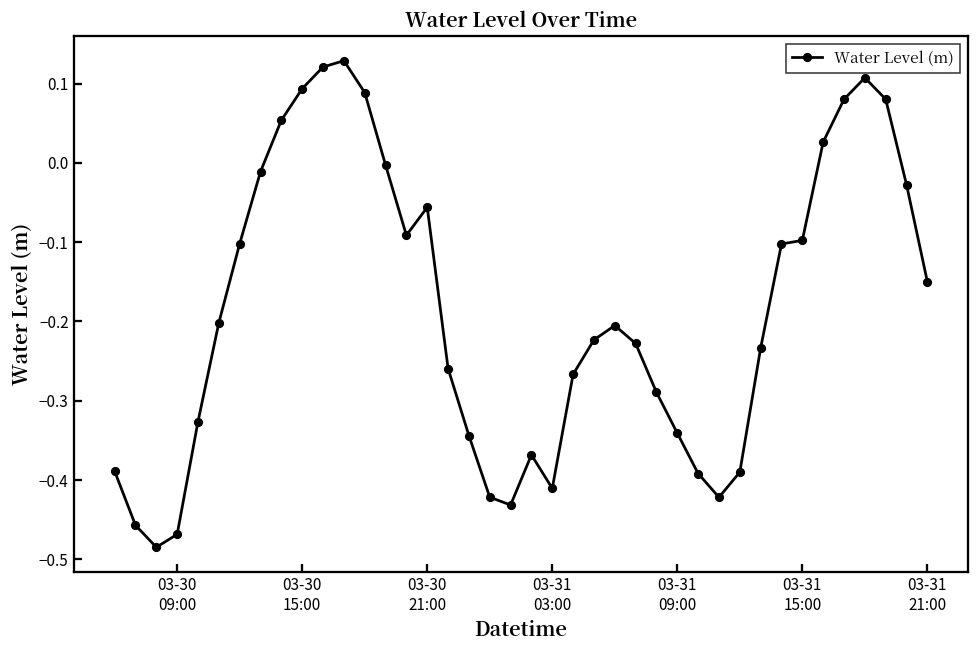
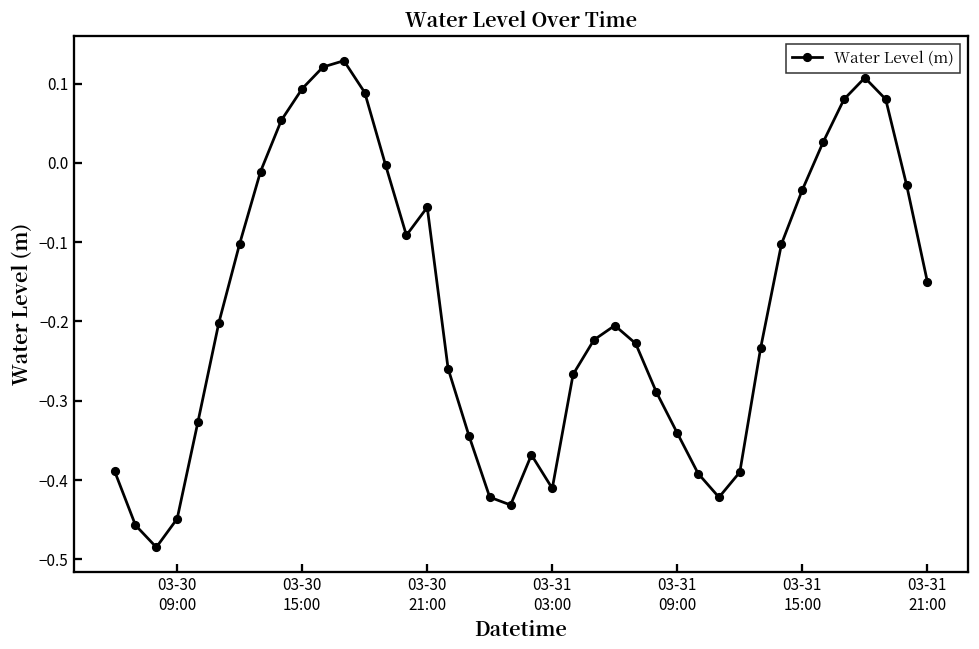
03-30 09:00: -0.47 -> -0.45
03-31 15:00: -0.10 -> -0.03
